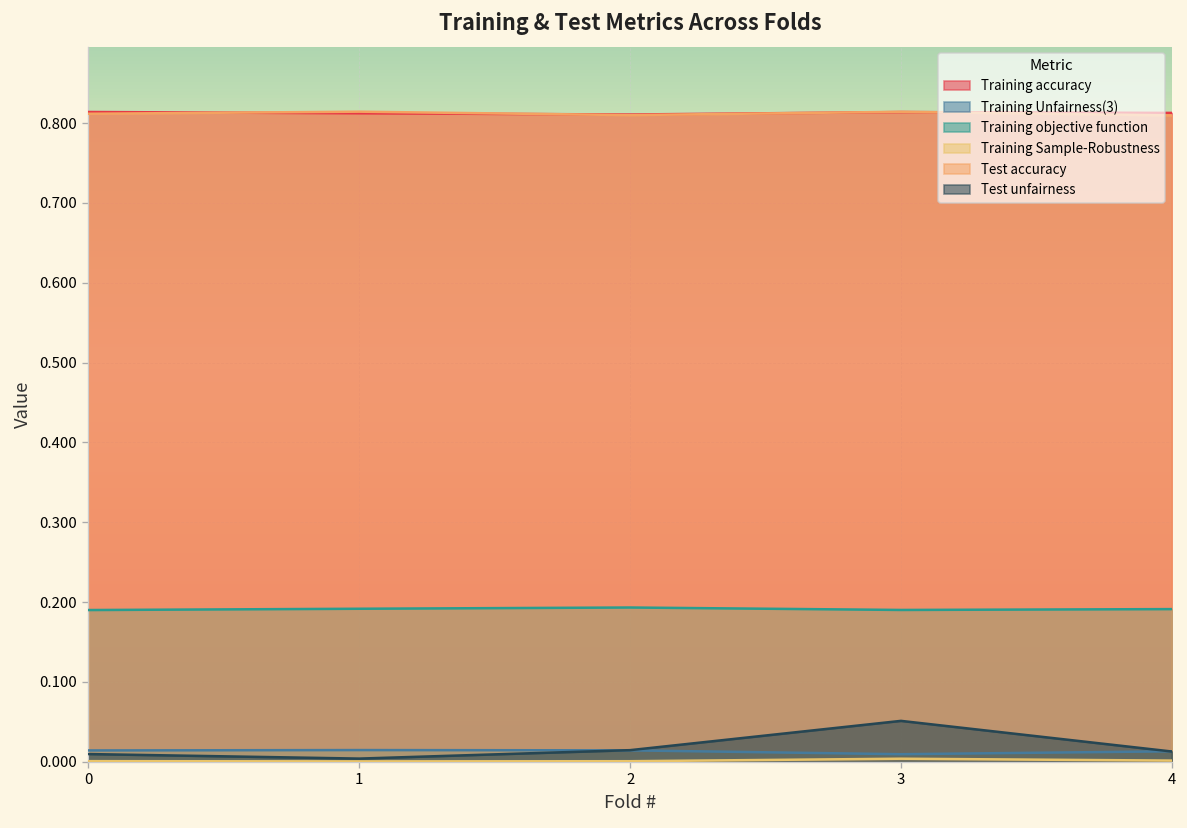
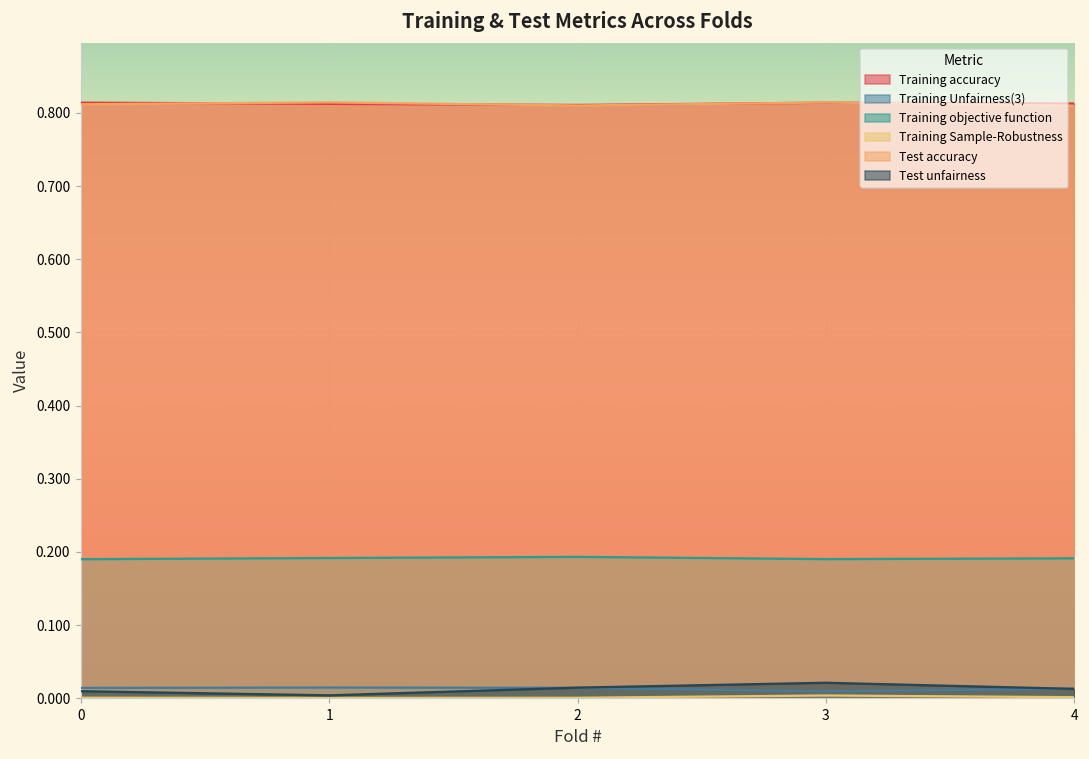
Test unfairness, 3: 0.05 -> 0.02
